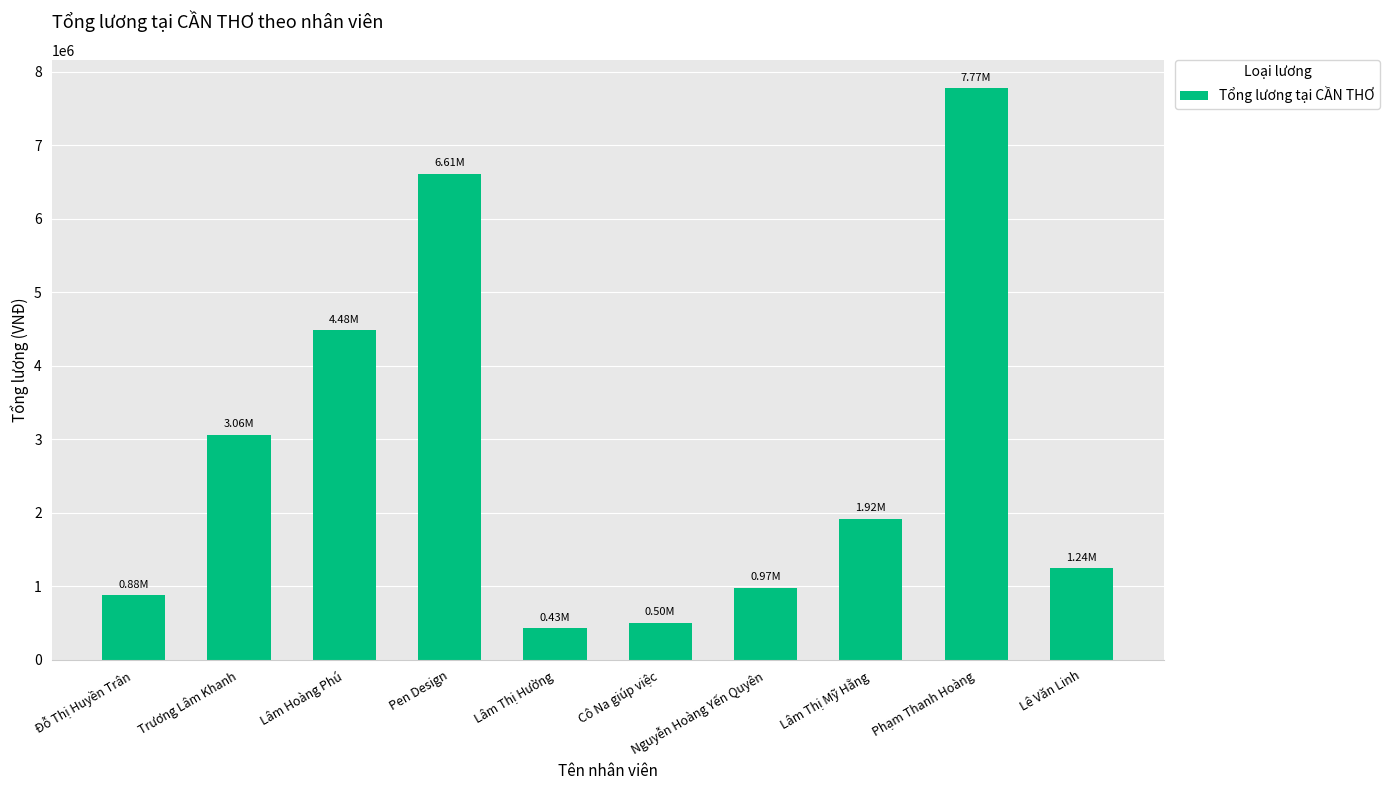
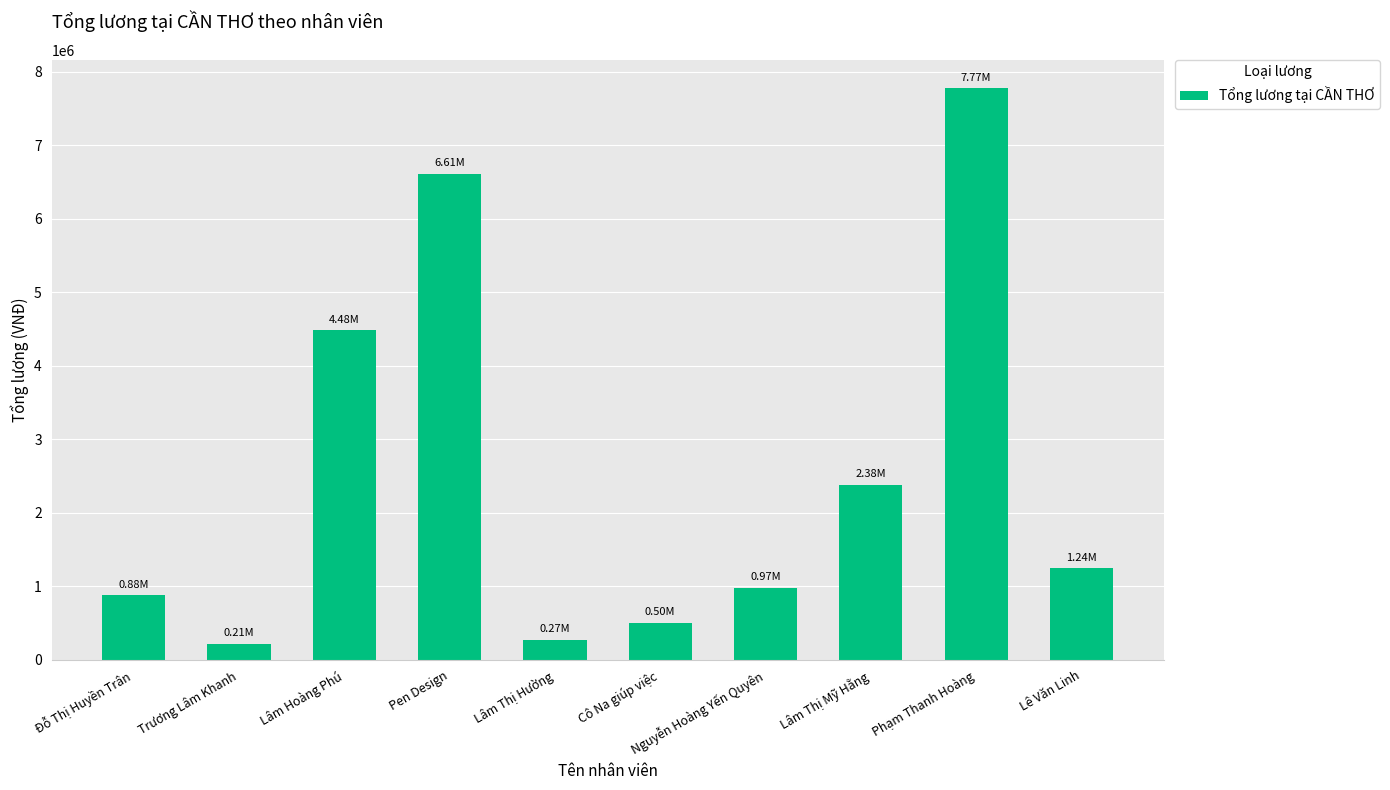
Trương Lâm Khanh: 3.06M -> 0.21M
Lâm Thị Hường: 0.43M -> 0.27M
Lâm Thị Mỹ Hằng: 1.92M -> 2.38M
